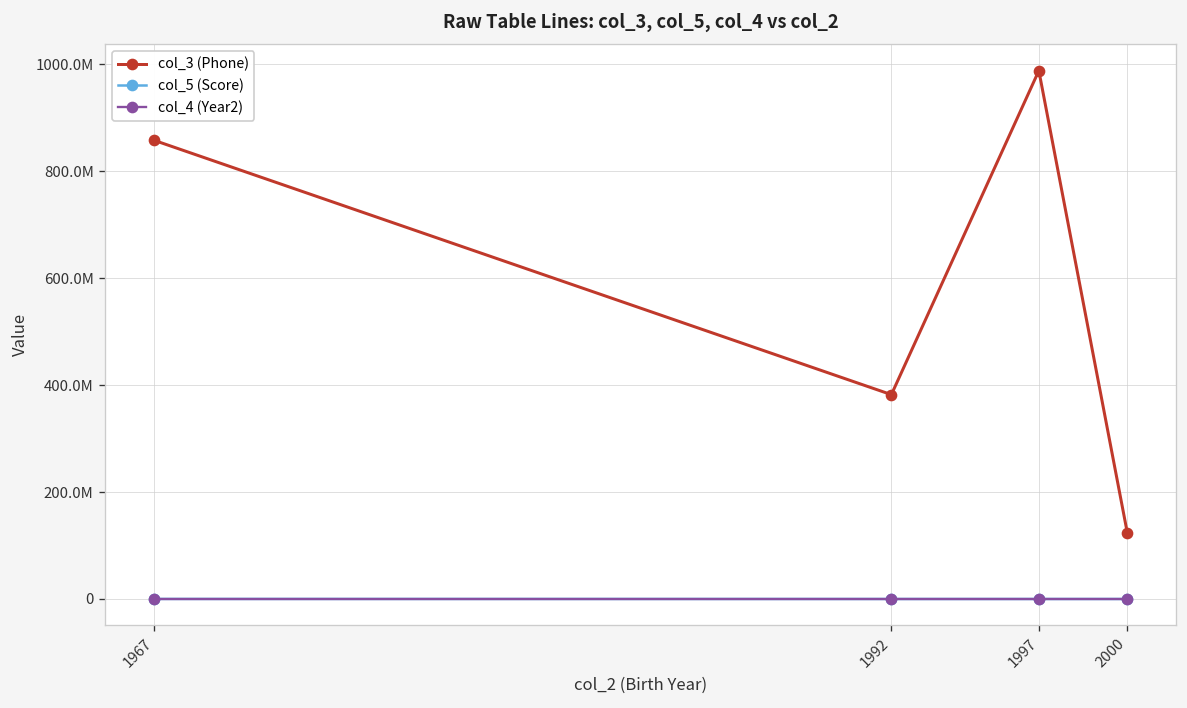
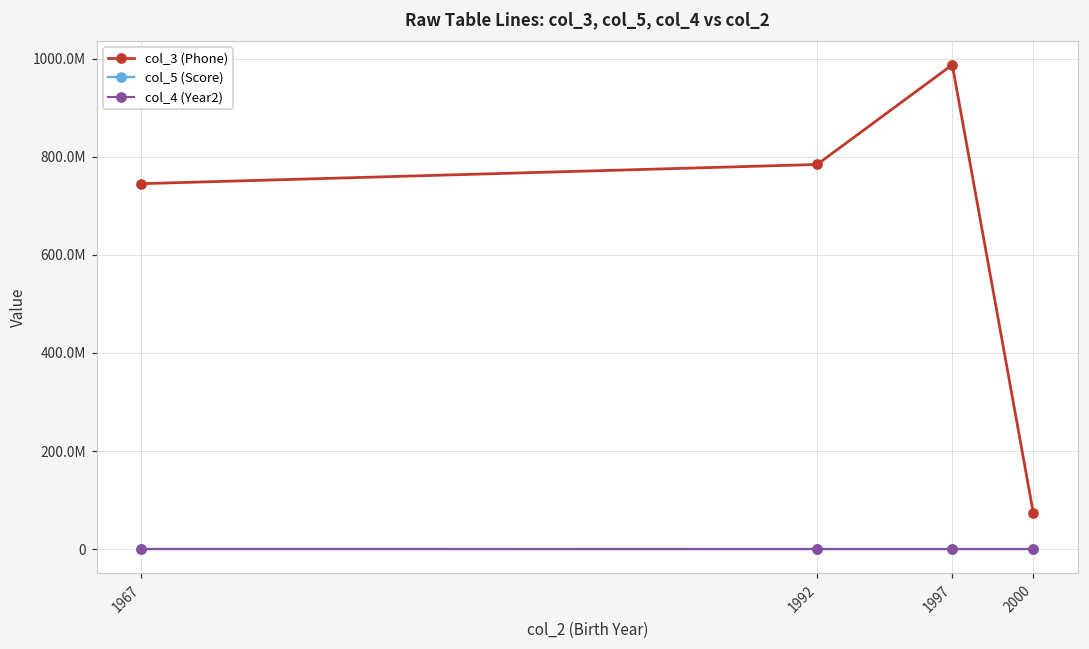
col_3 (Phone), 1967: 860000000 -> 750000000
col_3 (Phone), 1992: 380000000 -> 780000000
col_3 (Phone), 2000: 120000000 -> 70000000
